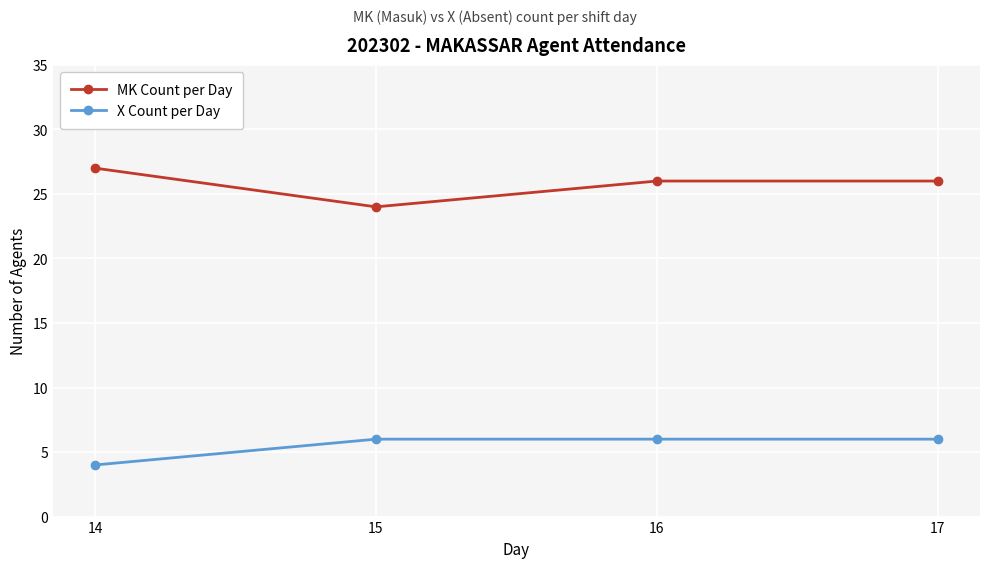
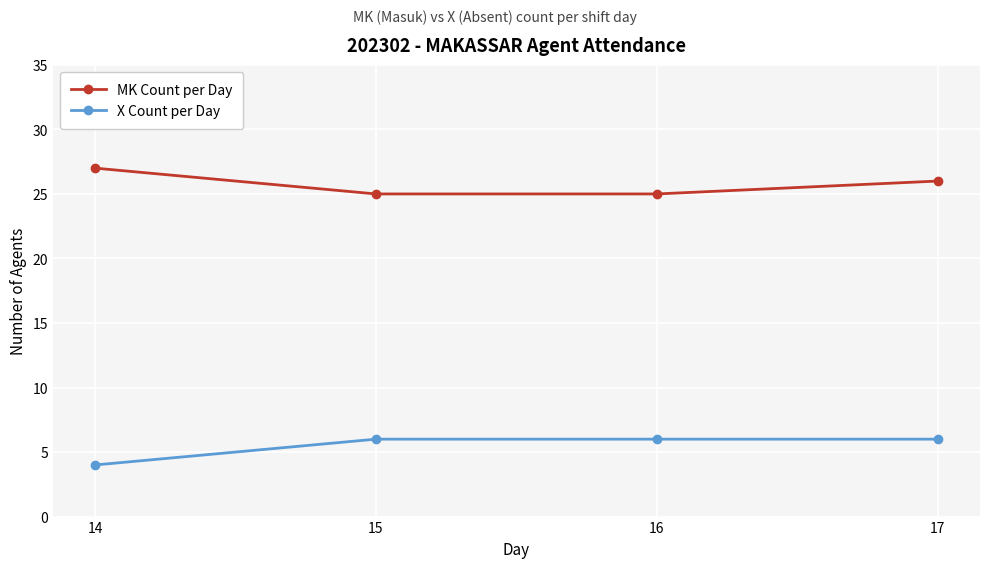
MK Count per Day, 15: 24 -> 25
MK Count per Day, 16: 26 -> 25
